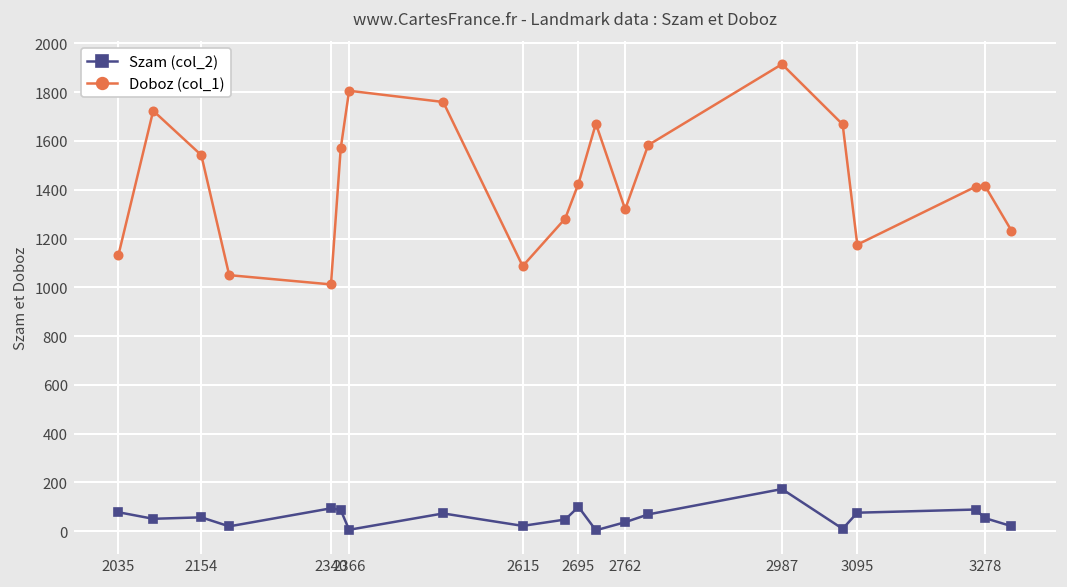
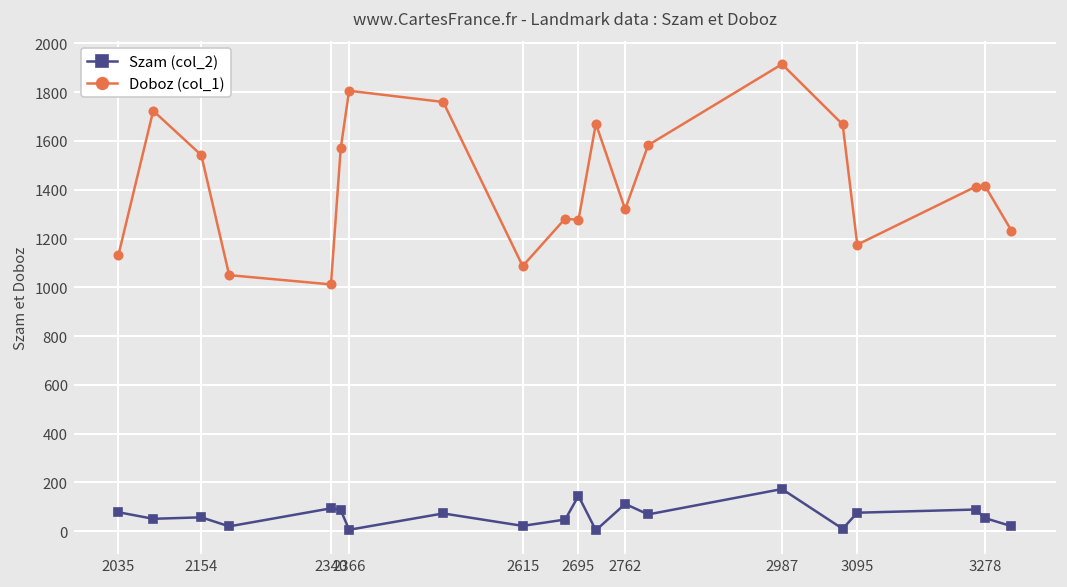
Szam (col_2), 2695: 100 -> 150
Doboz (col_1), 2695: 1430 -> 1280
Szam (col_2), 2762: 40 -> 110
